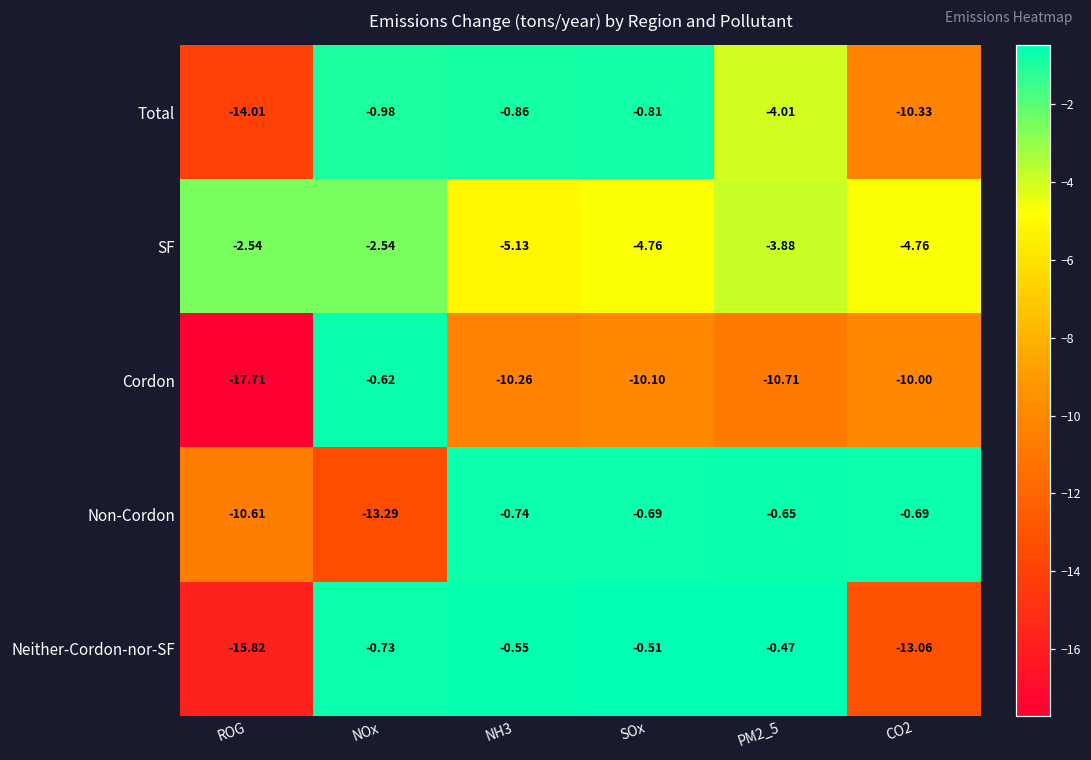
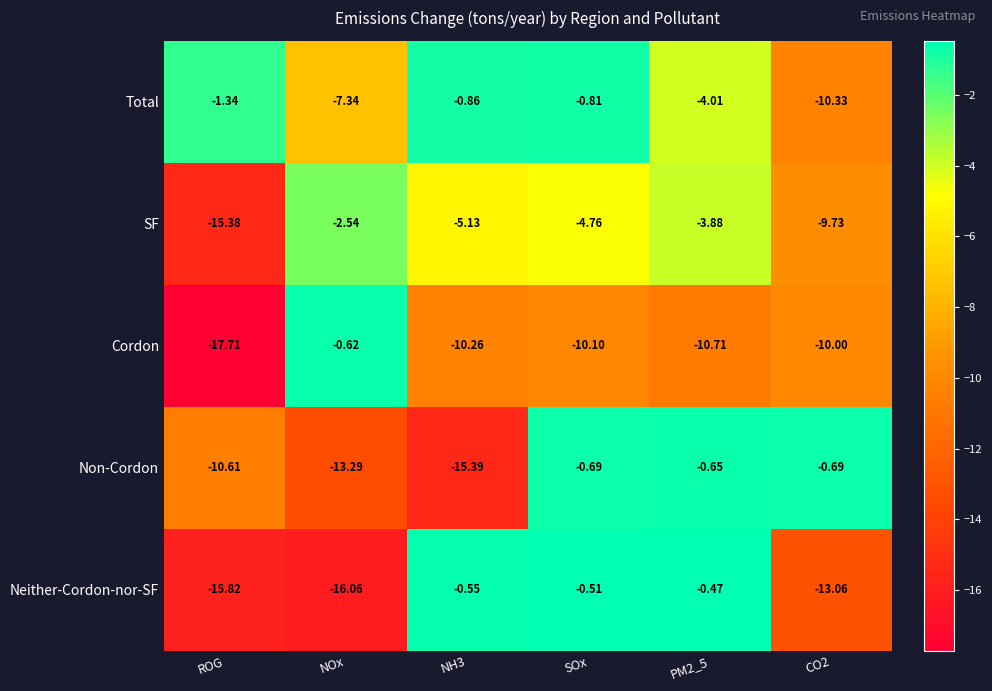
Total, ROG: -14.01 -> -1.34
Total, NOx: -0.98 -> -7.34
SF, ROG: -2.54 -> -15.38
SF, CO2: -4.76 -> -9.73
Non-Cordon, NH3: -0.74 -> -15.39
Neither-Cordon-nor-SF, NOx: -0.73 -> -16.06
